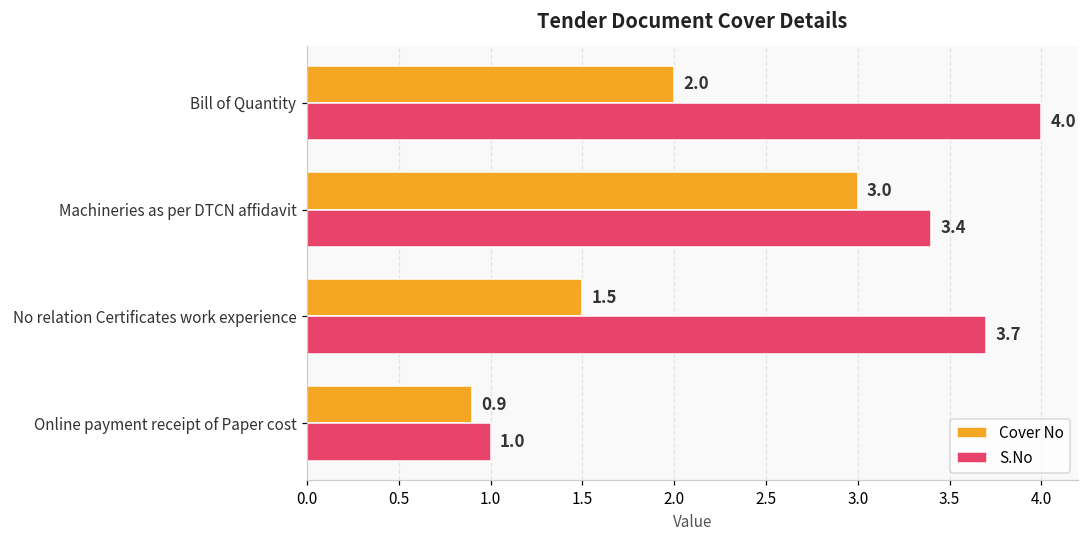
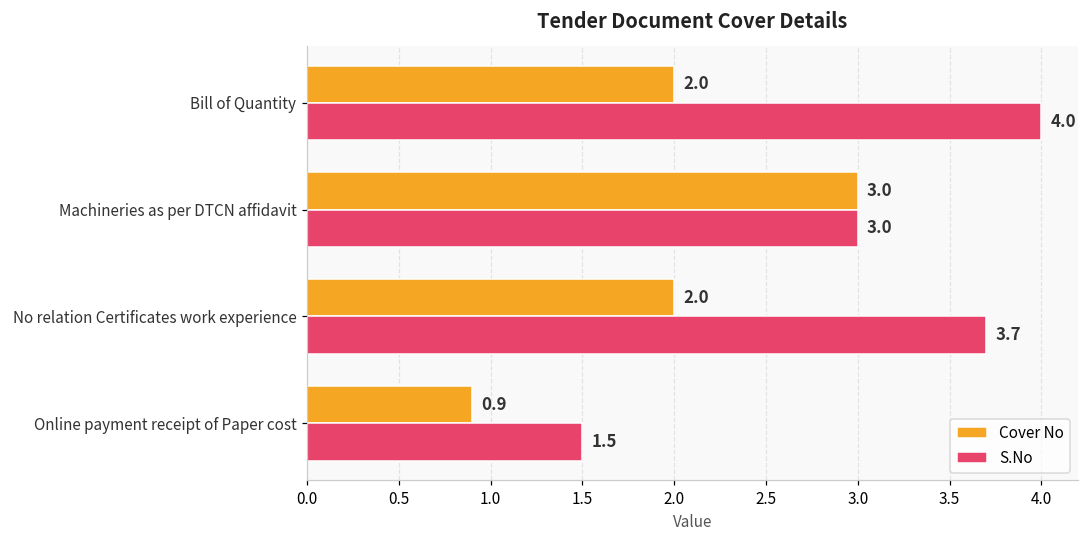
S.No, Machineries as per DTCN affidavit: 3.4 -> 3.0
Cover No, No relation Certificates work experience: 1.5 -> 2.0
S.No, Online payment receipt of Paper cost: 1.0 -> 1.5
